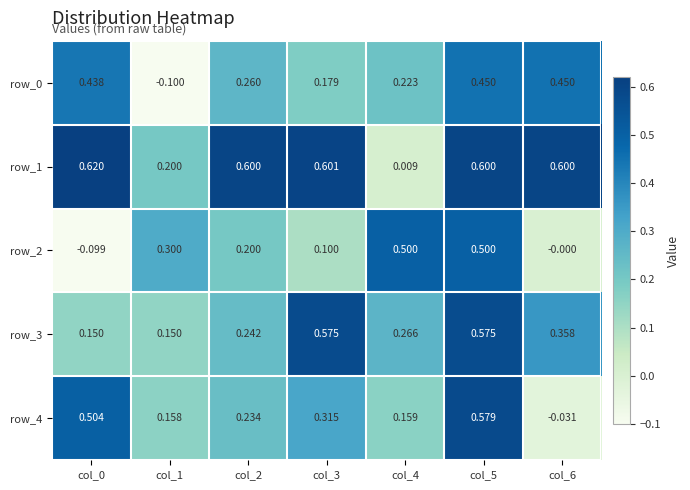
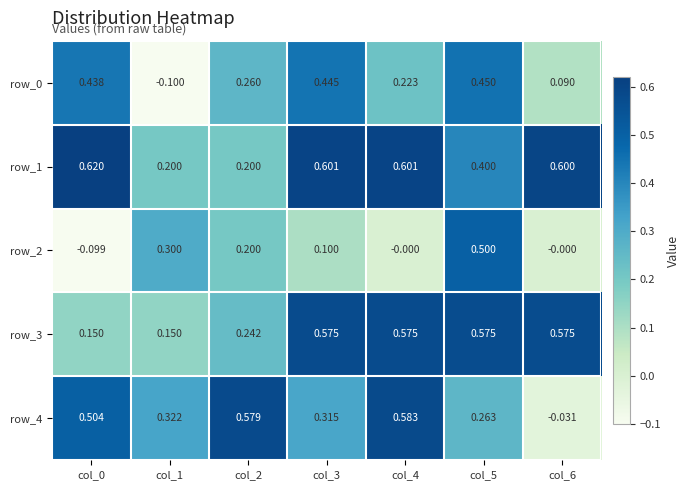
row_0, col_3: 0.179 -> 0.445
row_0, col_6: 0.450 -> 0.090
row_1, col_2: 0.600 -> 0.200
row_1, col_4: 0.009 -> 0.601
row_1, col_5: 0.600 -> 0.400
row_2, col_4: 0.500 -> -0.000
row_3, col_4: 0.266 -> 0.575
row_3, col_6: 0.358 -> 0.575
row_4, col_1: 0.158 -> 0.322
row_4, col_2: 0.234 -> 0.579
row_4, col_4: 0.159 -> 0.583
row_4, col_5: 0.579 -> 0.263
